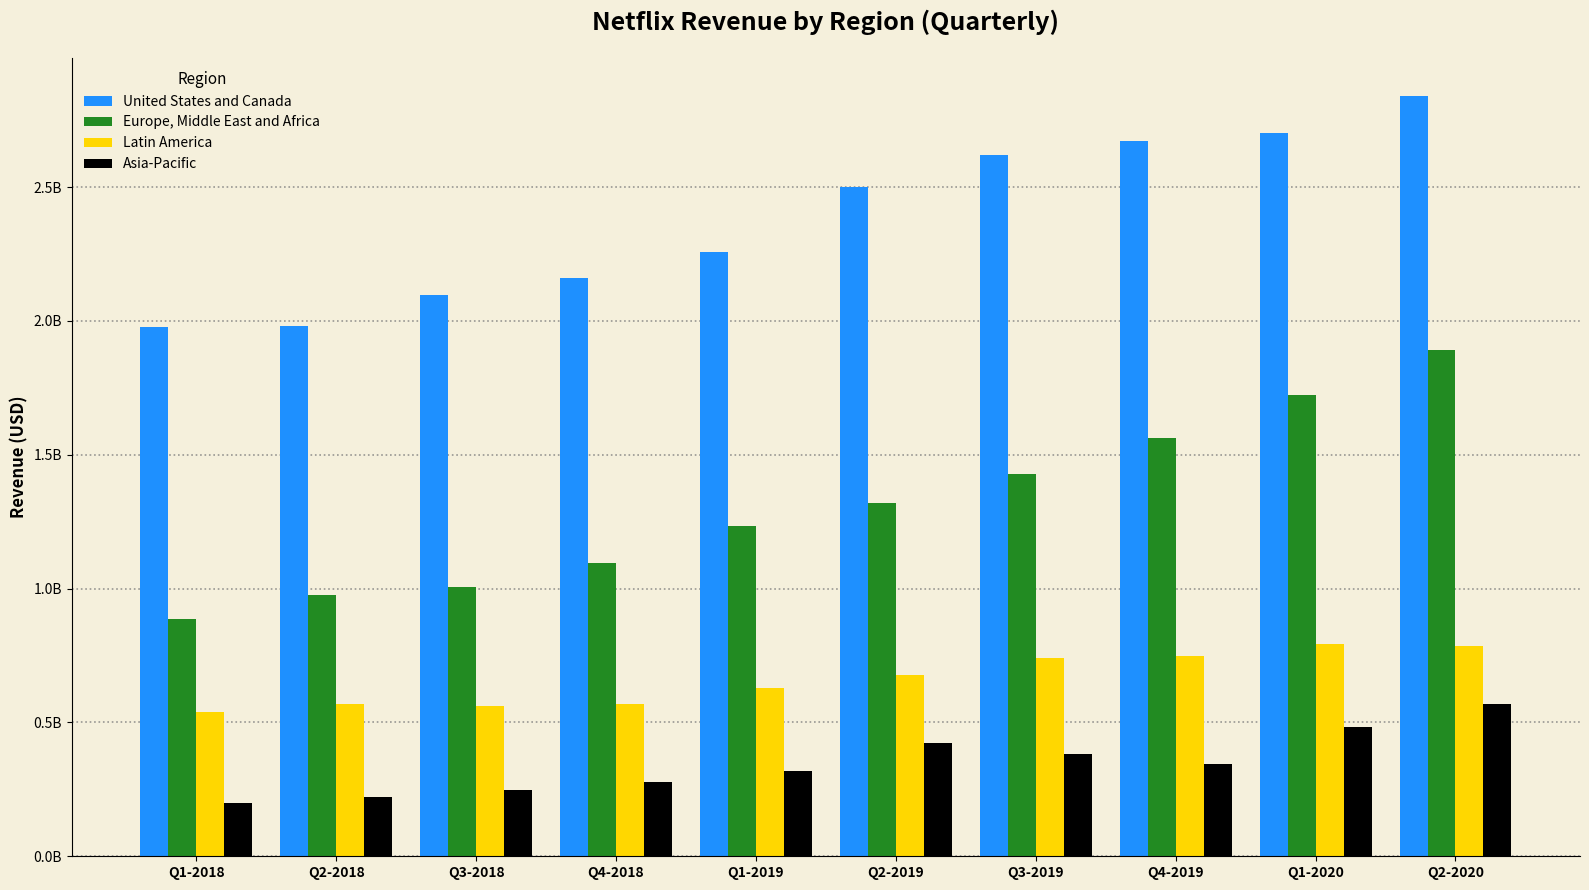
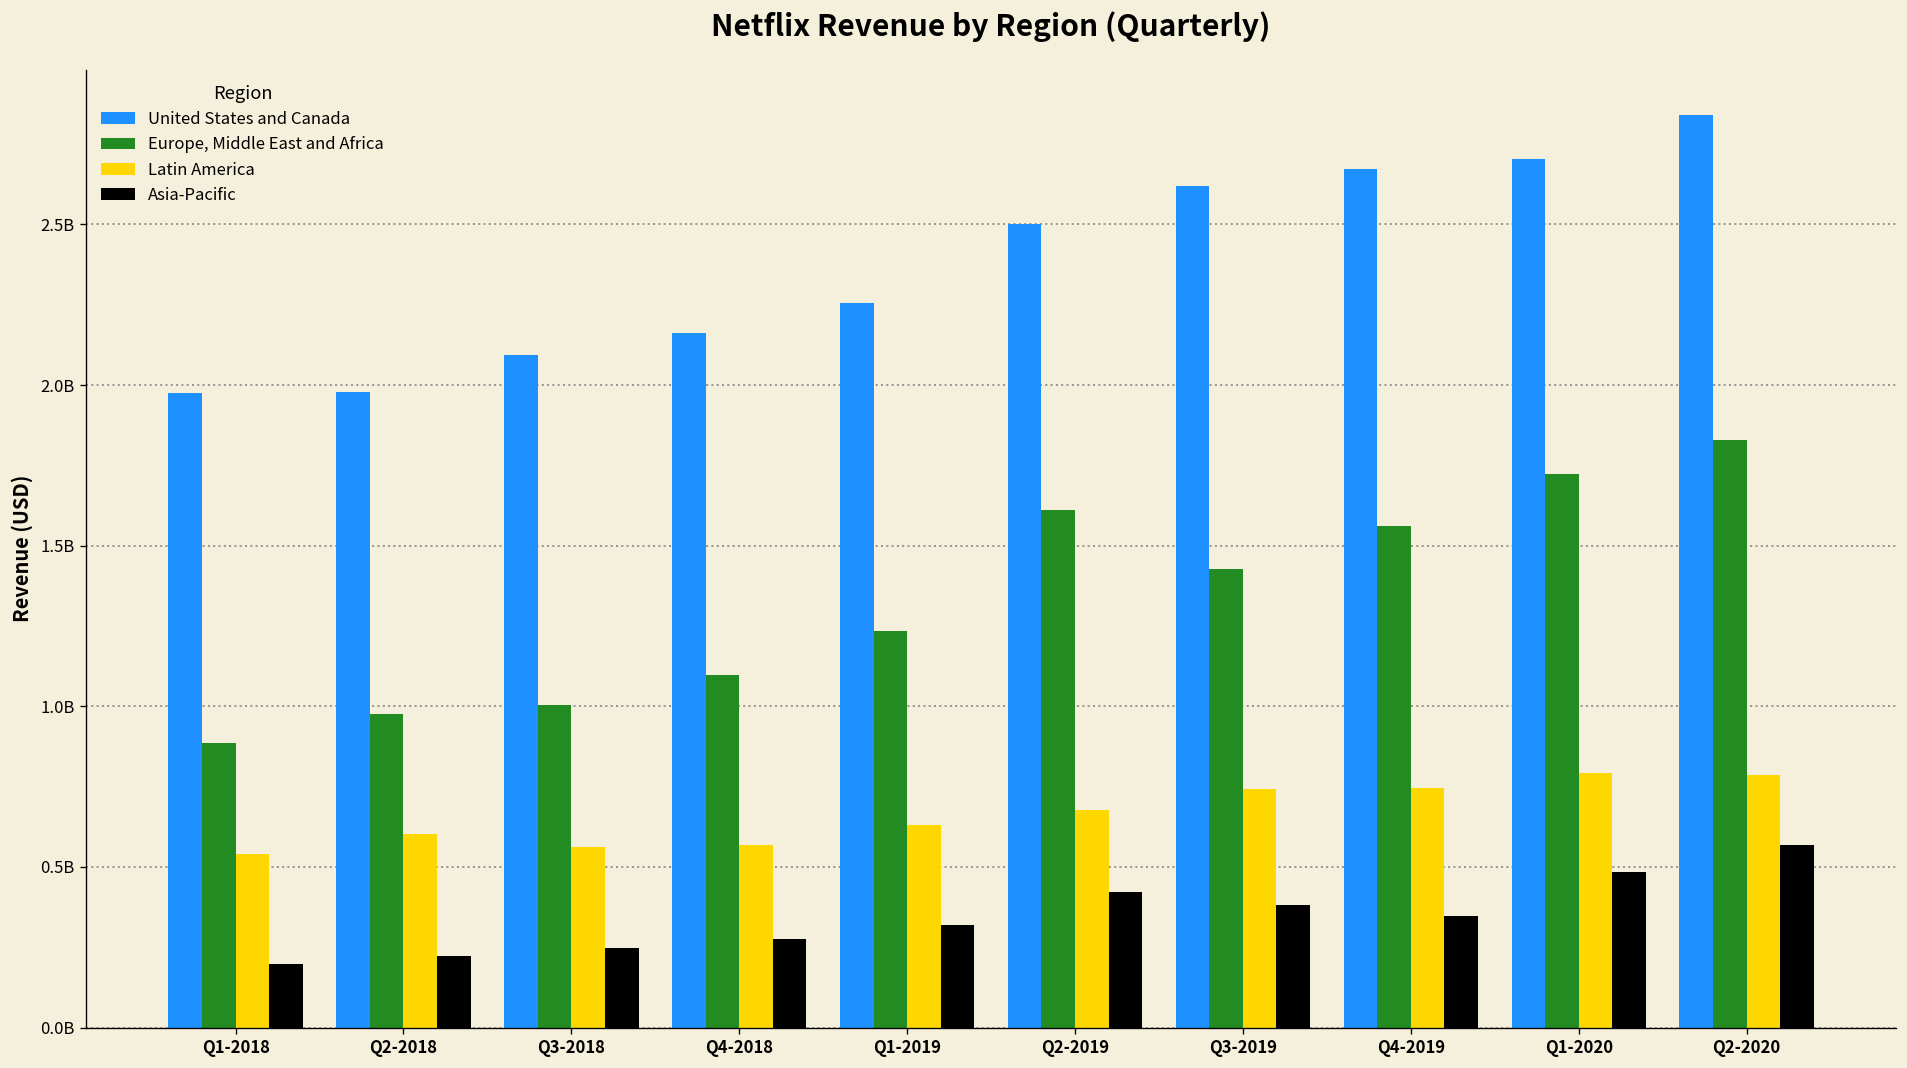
Latin America, Q2-2018: 570000000 -> 600000000
Europe, Middle East and Africa, Q2-2019: 1320000000 -> 1610000000
Europe, Middle East and Africa, Q2-2020: 1890000000 -> 1830000000
